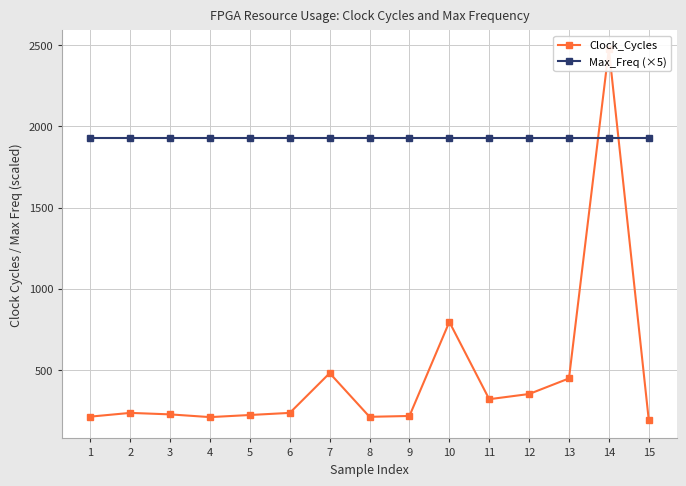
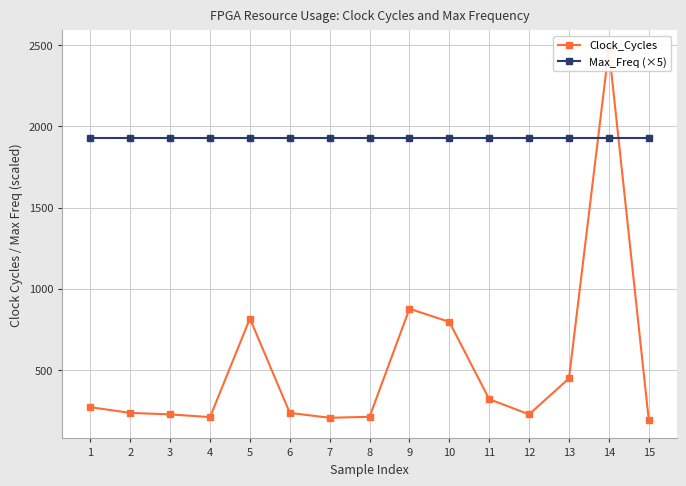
Clock_Cycles, 1: 210 -> 270
Clock_Cycles, 5: 220 -> 820
Clock_Cycles, 7: 480 -> 210
Clock_Cycles, 9: 220 -> 880
Clock_Cycles, 12: 350 -> 230
